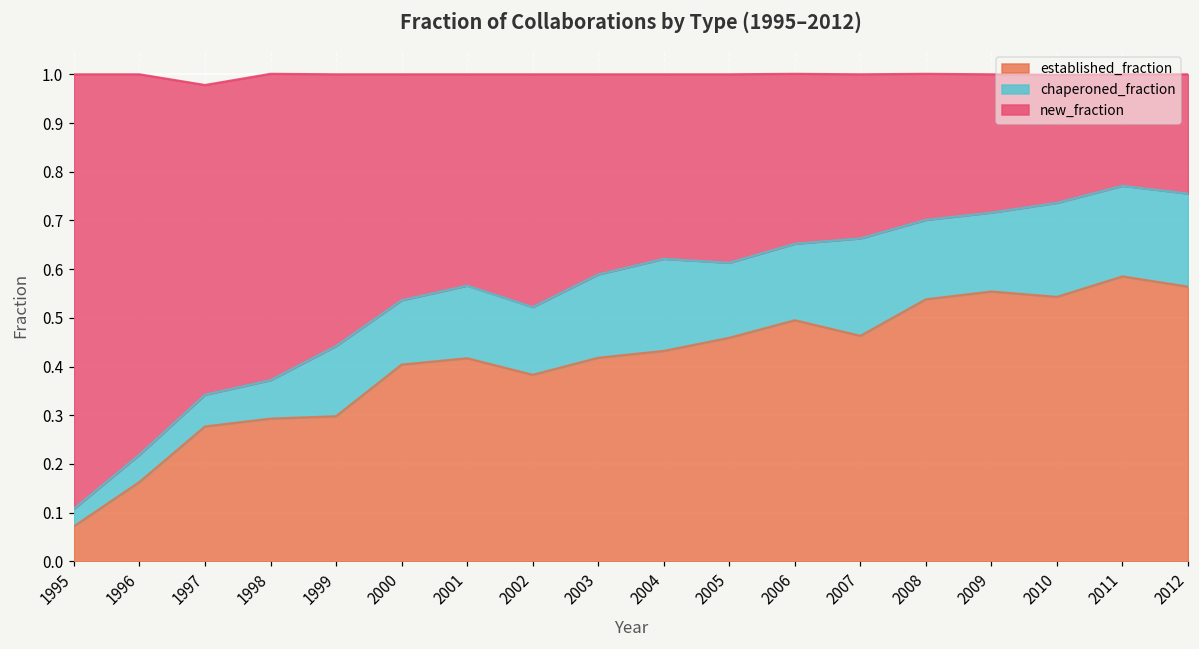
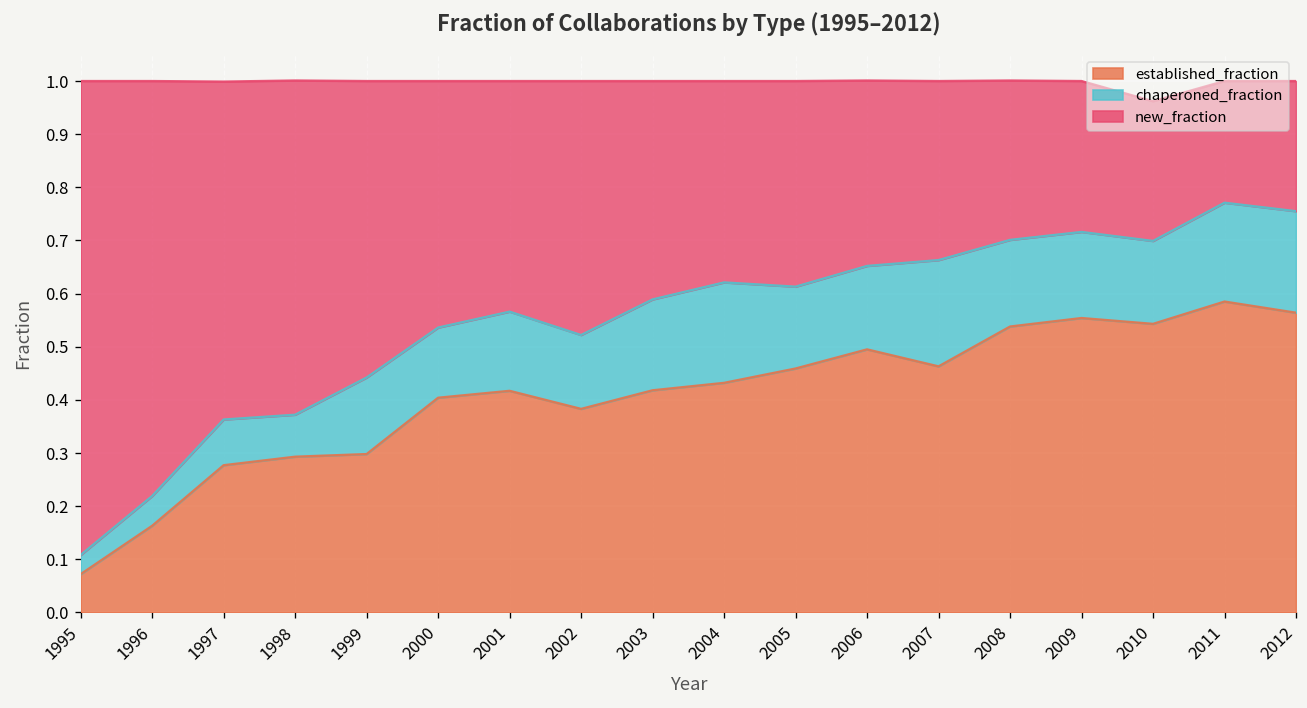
chaperoned_fraction, 1997: 0.07 -> 0.09
chaperoned_fraction, 2010: 0.19 -> 0.16
